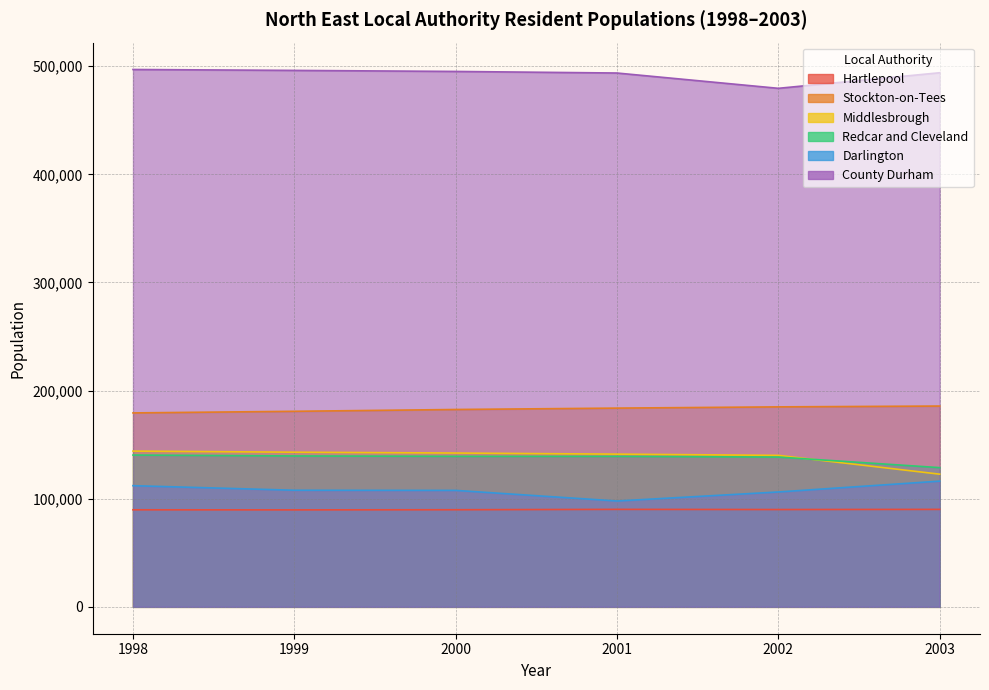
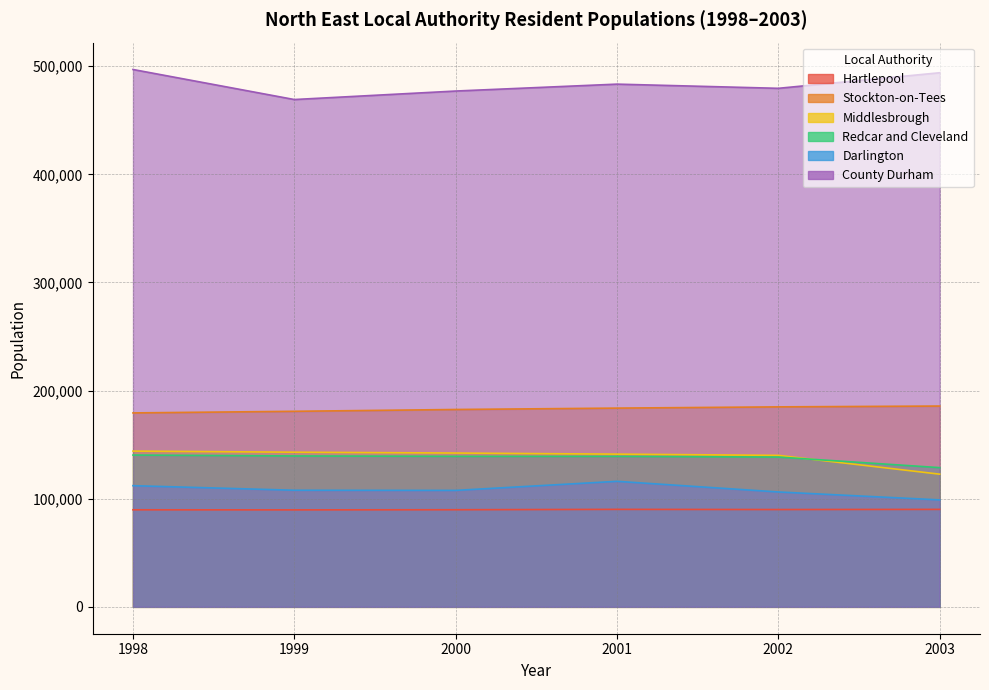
County Durham, 1999: 496,000 -> 469,000
County Durham, 2000: 495,000 -> 477,000
Darlington, 2001: 98,000 -> 116,000
County Durham, 2001: 494,000 -> 483,000
Darlington, 2003: 116,000 -> 99,000
